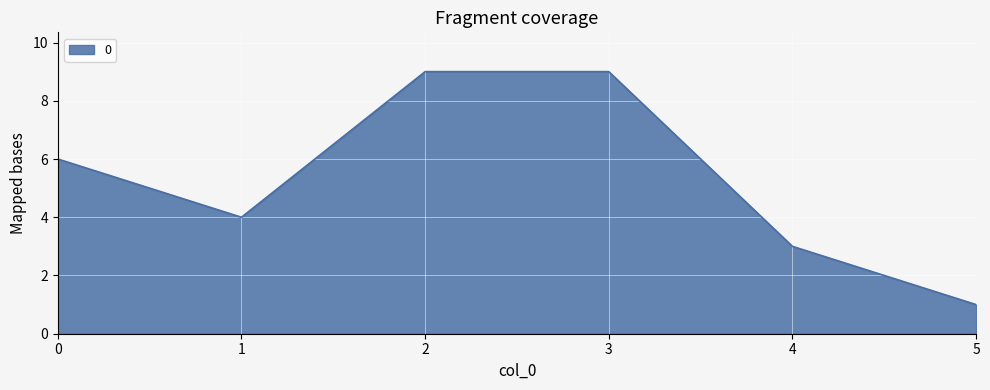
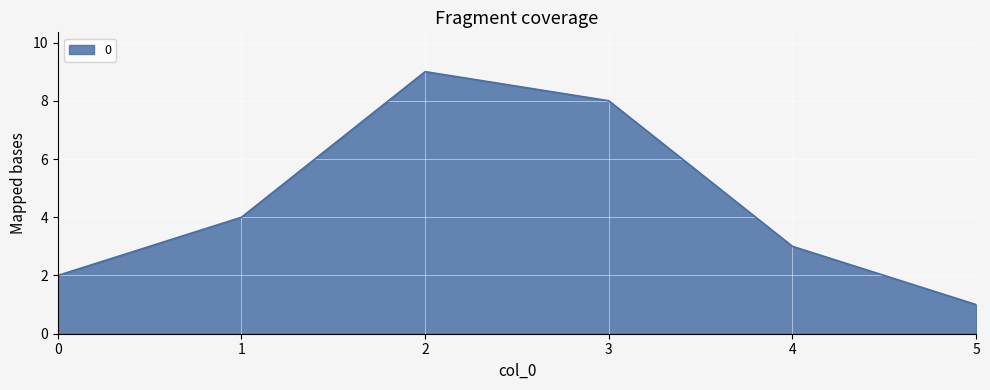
0: 6 -> 2
3: 9 -> 8
